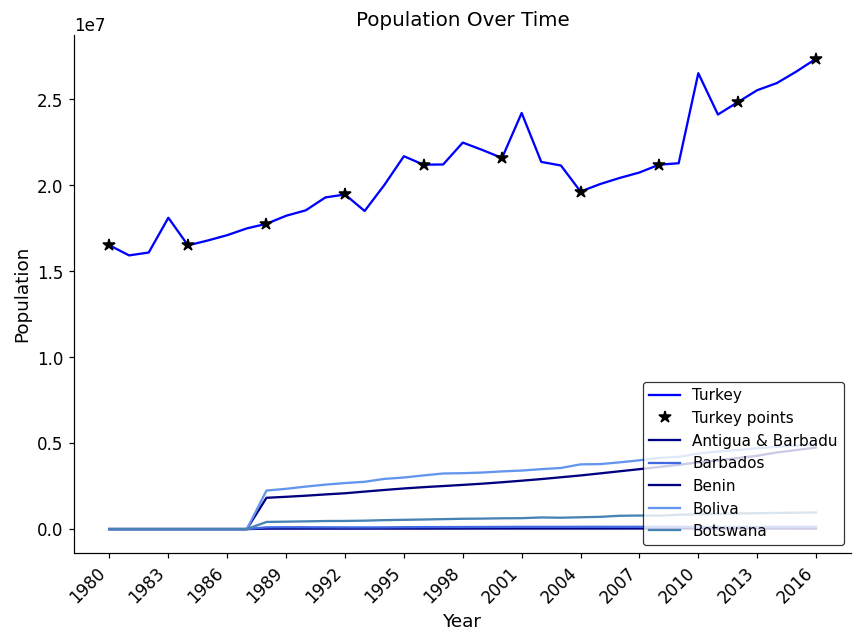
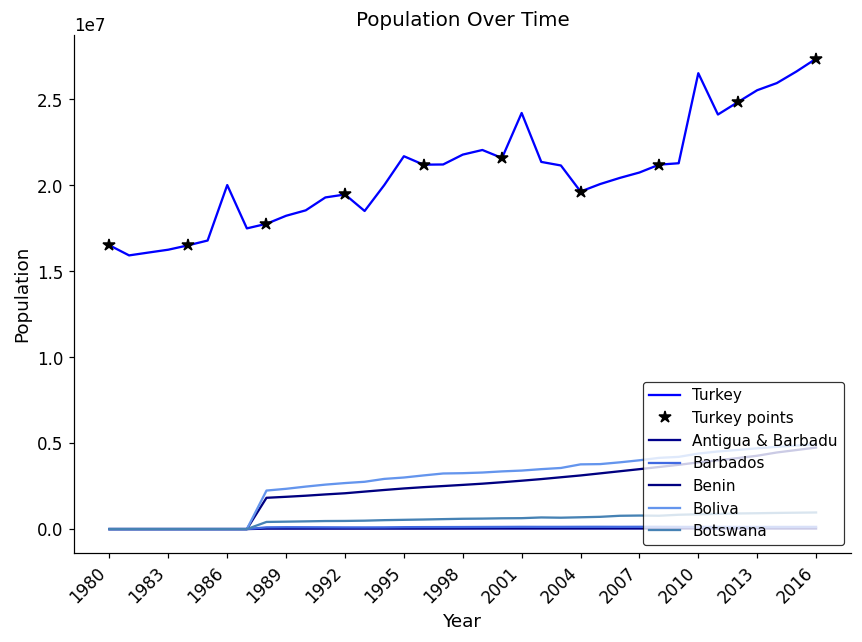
Turkey, 1983: 18100000 -> 16200000
Turkey, 1986: 17100000 -> 20000000
Turkey, 1998: 22500000 -> 21800000
